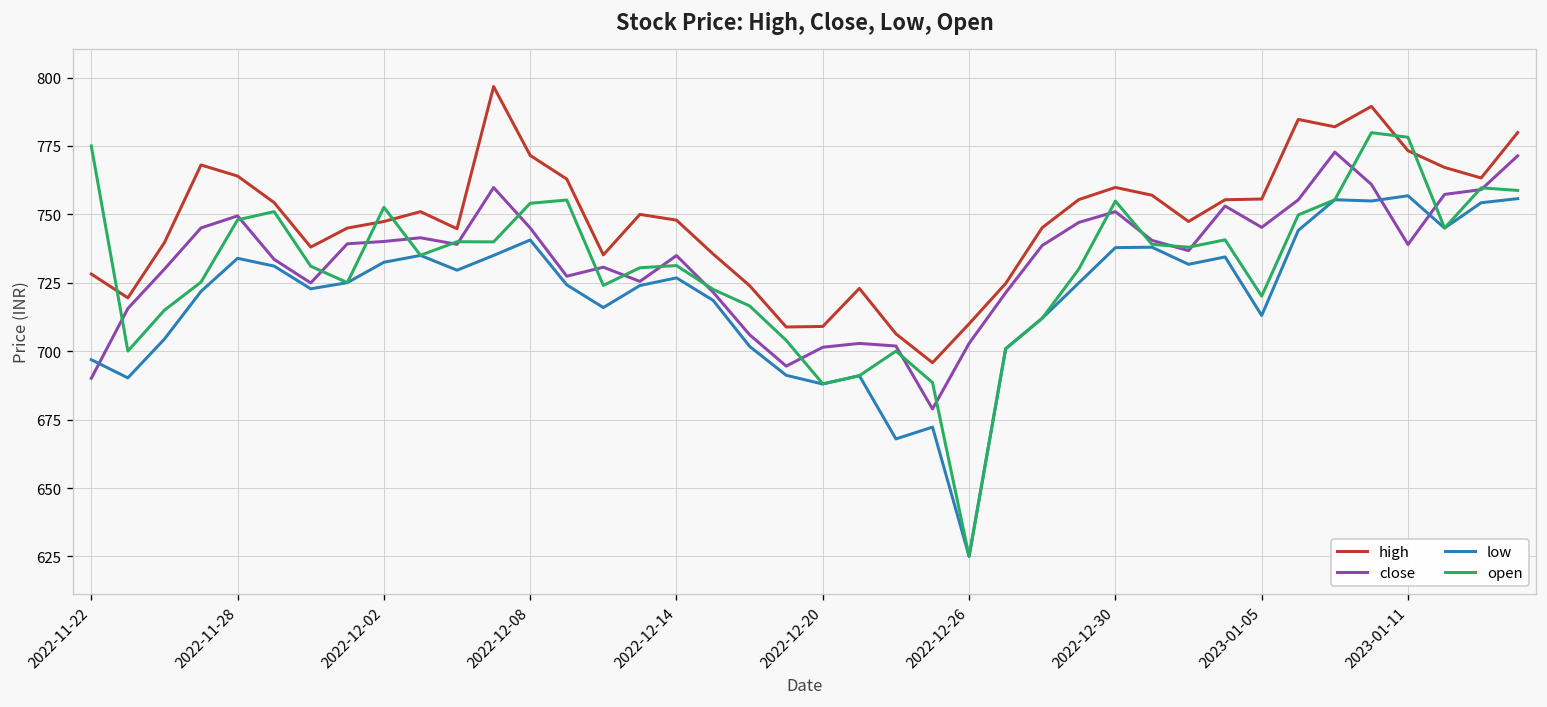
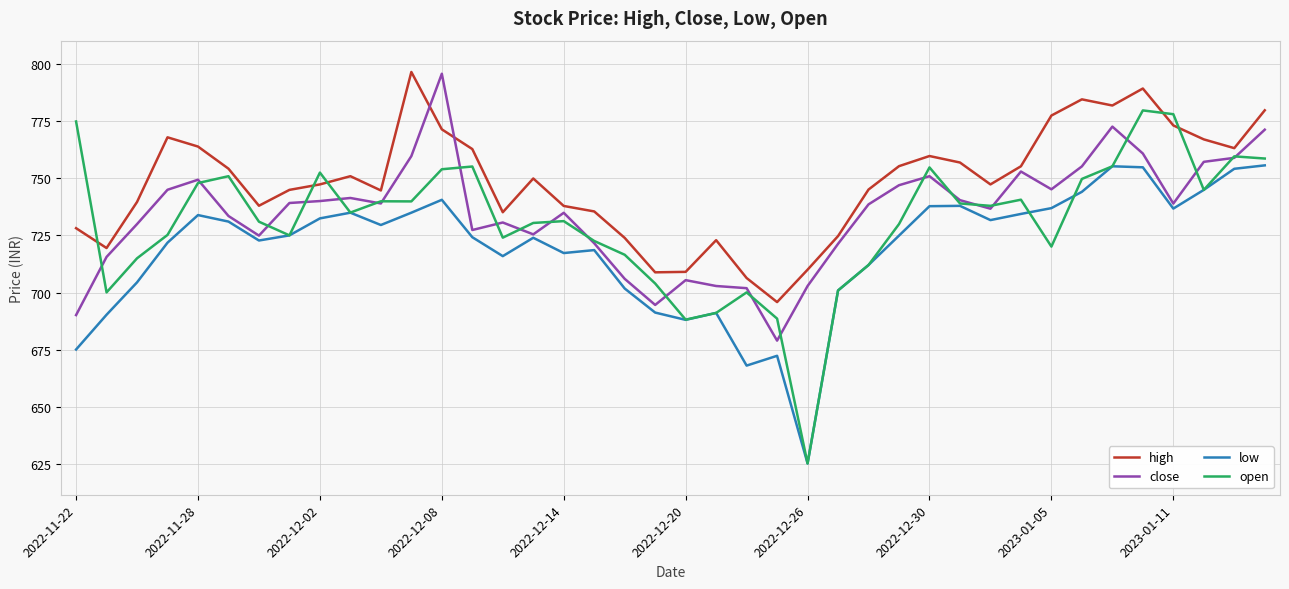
low, 2022-11-22: 697 -> 675
close, 2022-12-08: 745 -> 796
high, 2022-12-14: 748 -> 738
low, 2022-12-14: 727 -> 717
close, 2022-12-20: 701 -> 705
high, 2023-01-05: 756 -> 778
low, 2023-01-05: 713 -> 737
low, 2023-01-11: 757 -> 737
